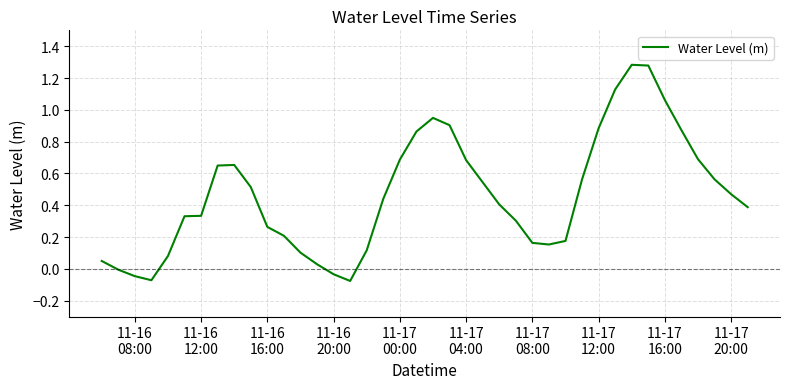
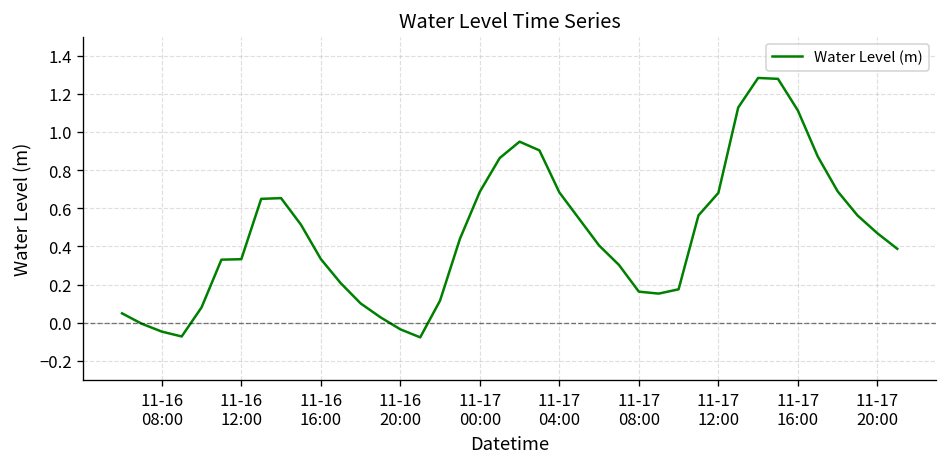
11-16 16:00: 0.26 -> 0.33
11-17 12:00: 0.88 -> 0.68
11-17 16:00: 1.06 -> 1.11
